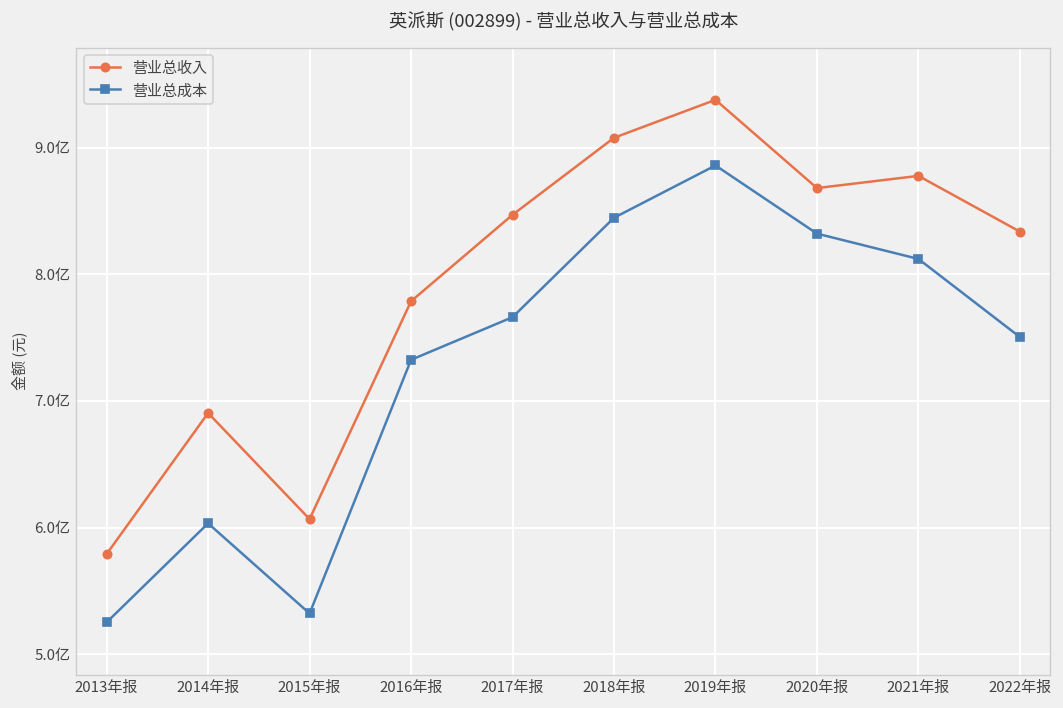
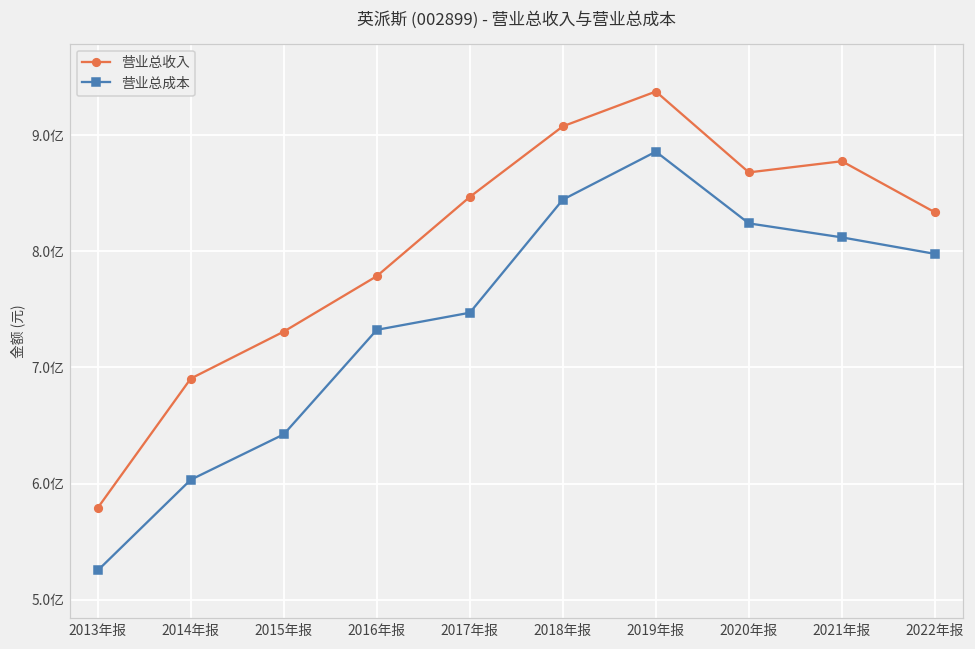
营业总收入, 2015年报: 6.07亿 -> 7.31亿
营业总成本, 2015年报: 5.32亿 -> 6.42亿
营业总成本, 2017年报: 7.66亿 -> 7.47亿
营业总成本, 2020年报: 8.32亿 -> 8.24亿
营业总成本, 2022年报: 7.50亿 -> 7.98亿
